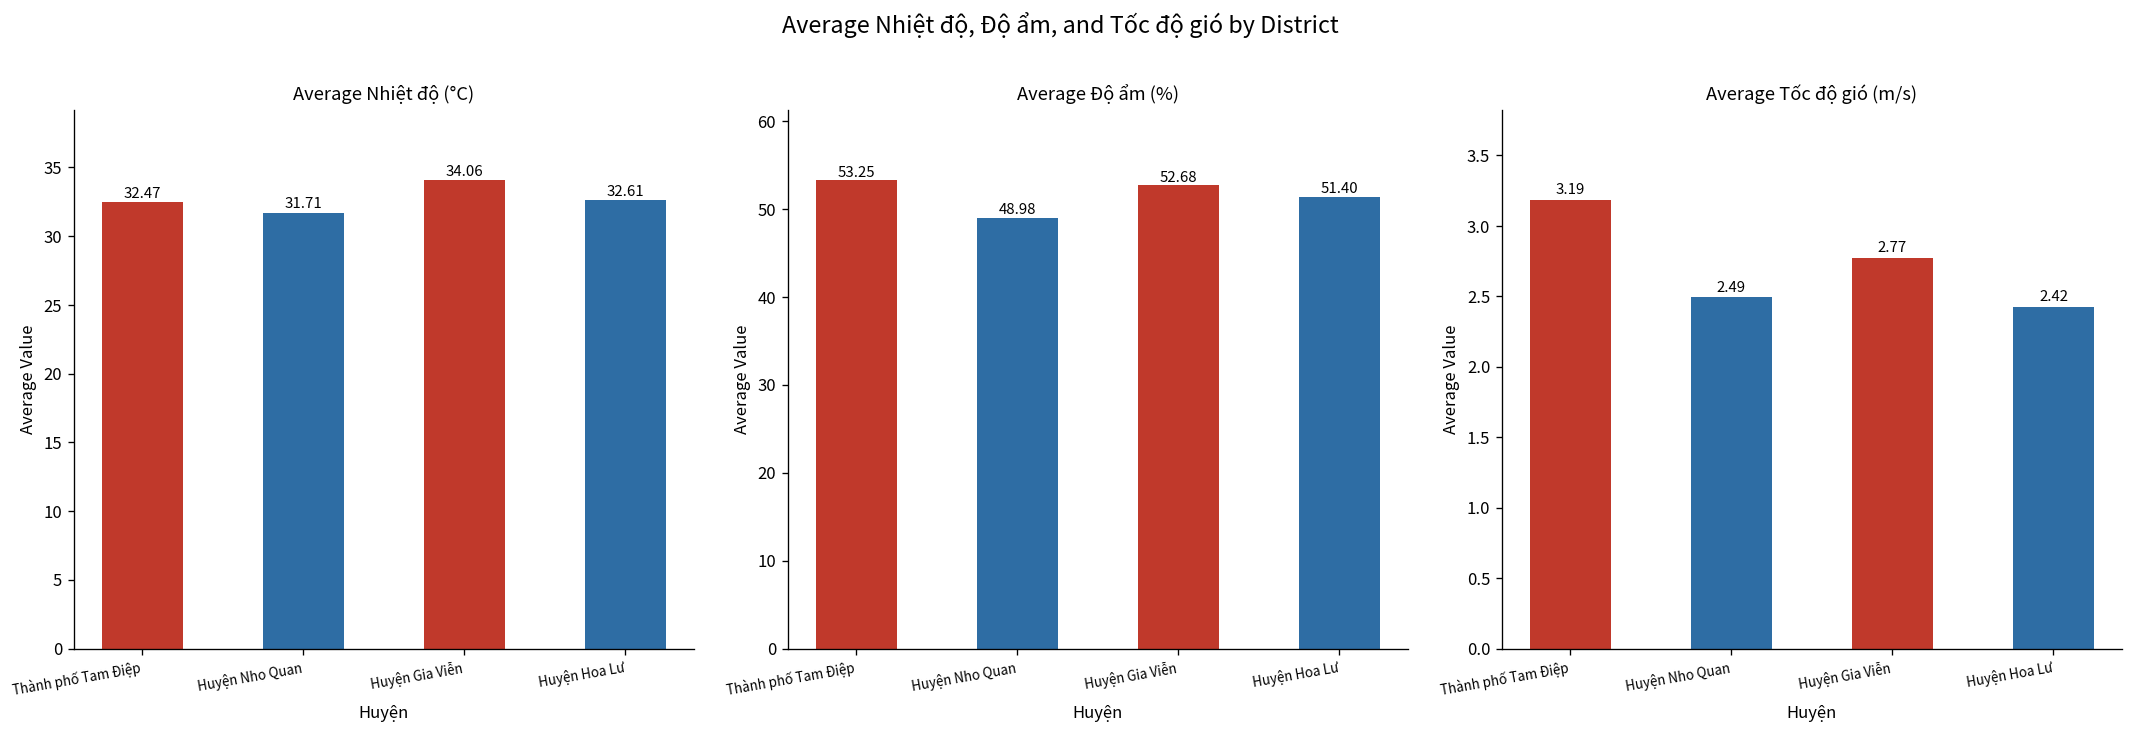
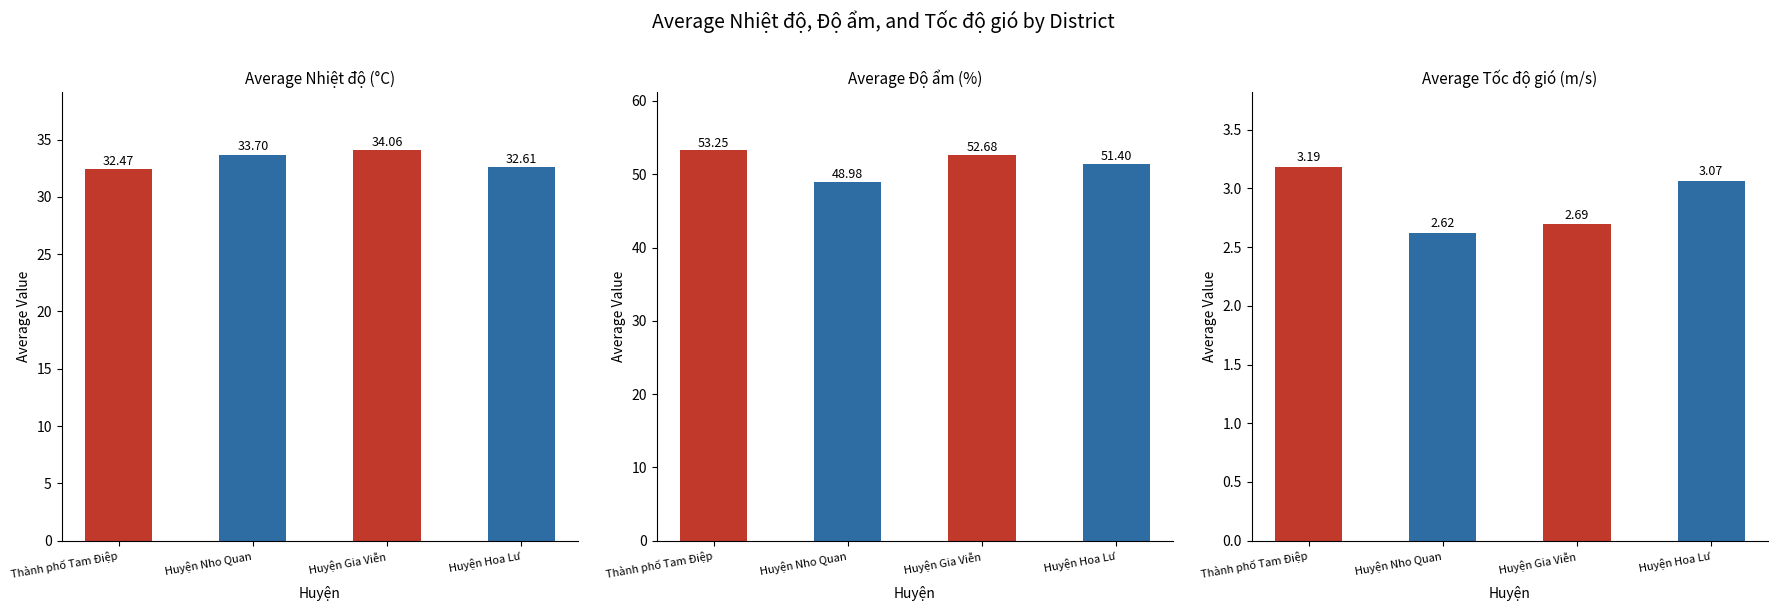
Average Nhiệt độ (°C), Huyện Nho Quan: 31.71 -> 33.70
Average Tốc độ gió (m/s), Huyện Nho Quan: 2.49 -> 2.62
Average Tốc độ gió (m/s), Huyện Gia Viễn: 2.77 -> 2.69
Average Tốc độ gió (m/s), Huyện Hoa Lư: 2.42 -> 3.07
